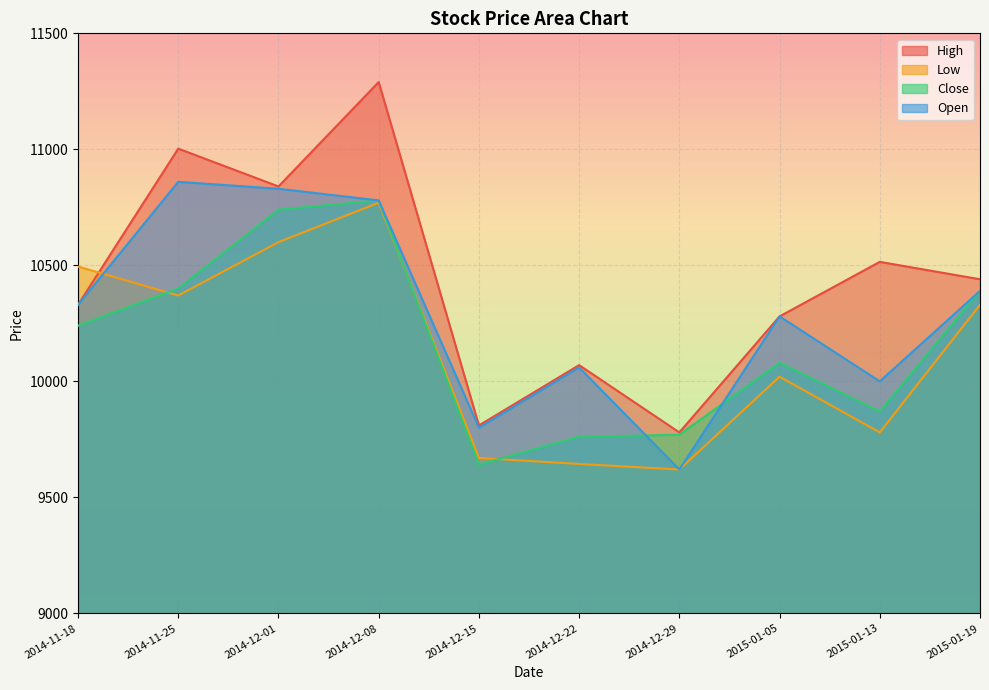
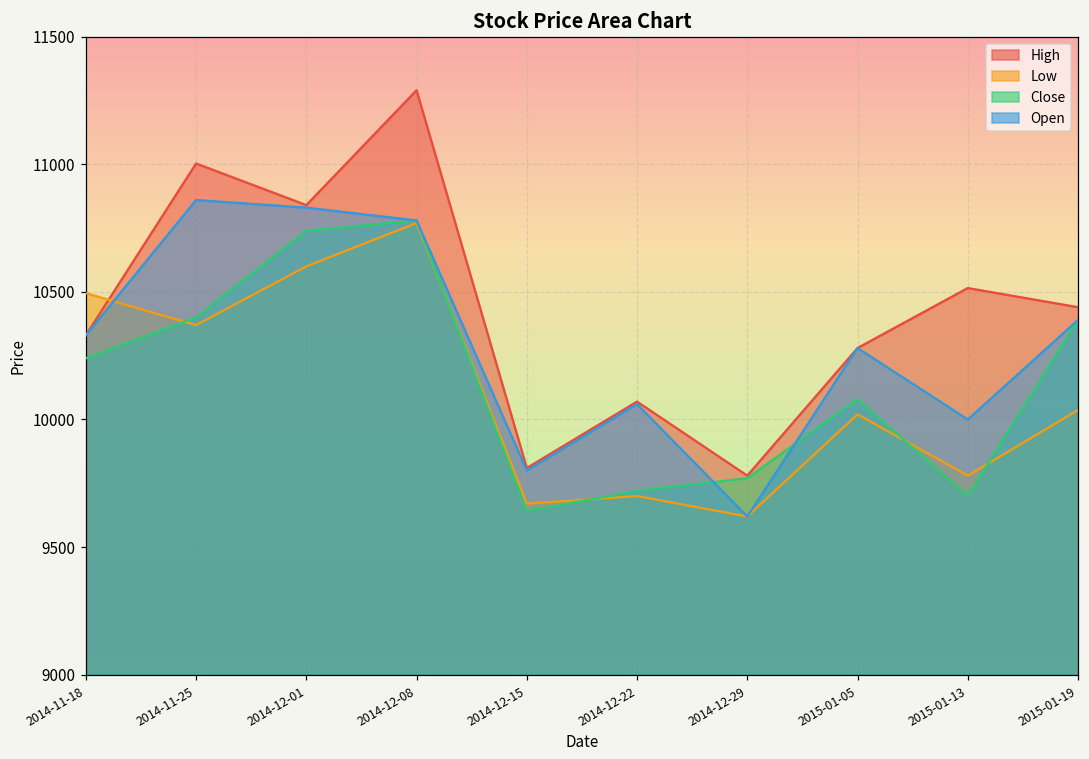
Low, 2014-12-22: 9640 -> 9700
Close, 2014-12-22: 9760 -> 9720
Close, 2015-01-13: 9870 -> 9700
Low, 2015-01-19: 10330 -> 10040
